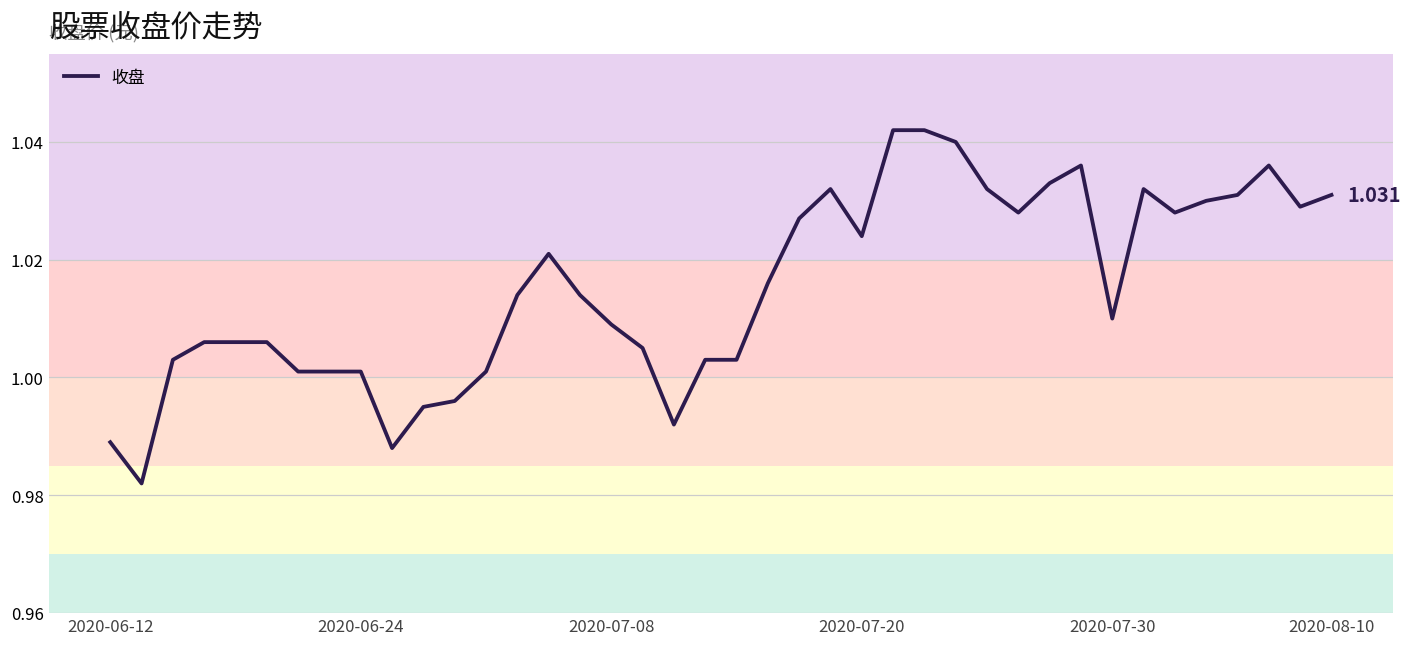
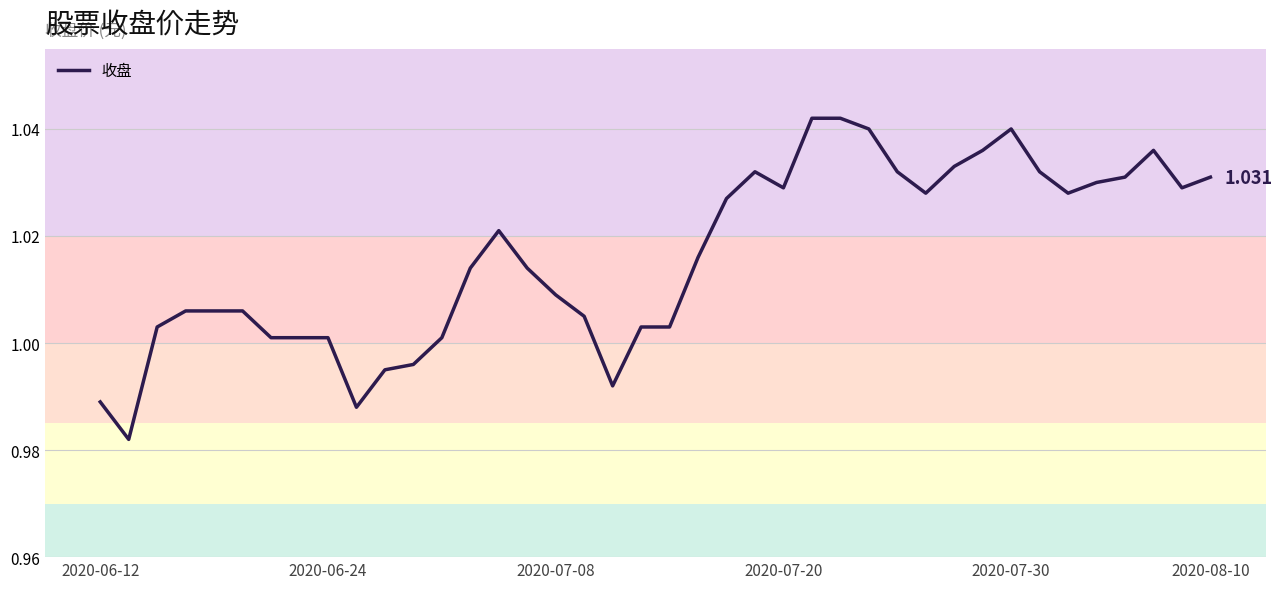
2020-07-20: 1.024 -> 1.029
2020-07-30: 1.01 -> 1.04
